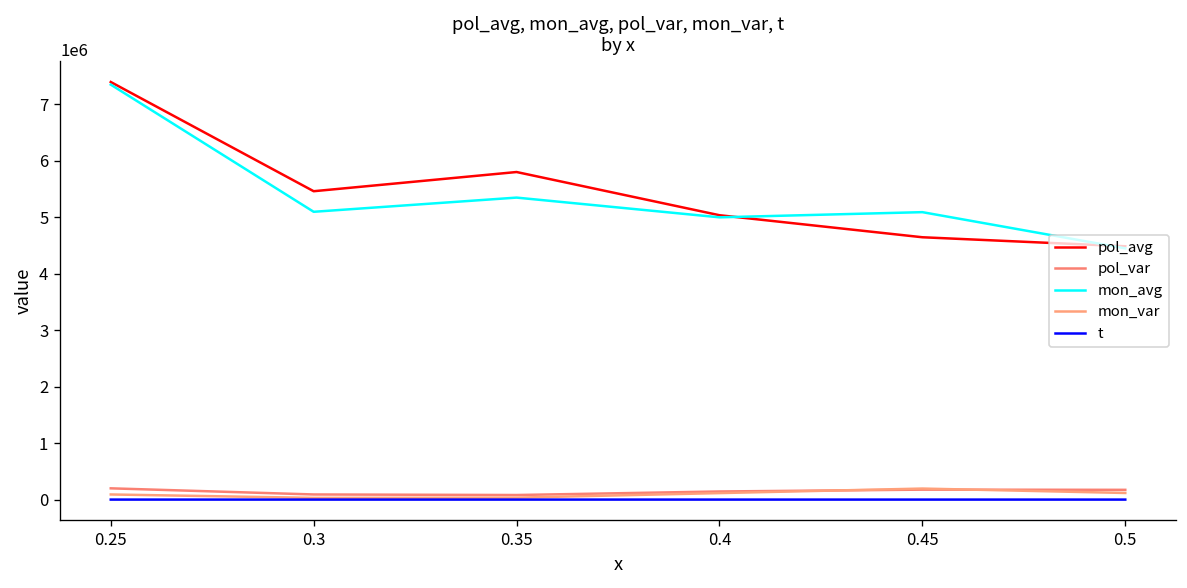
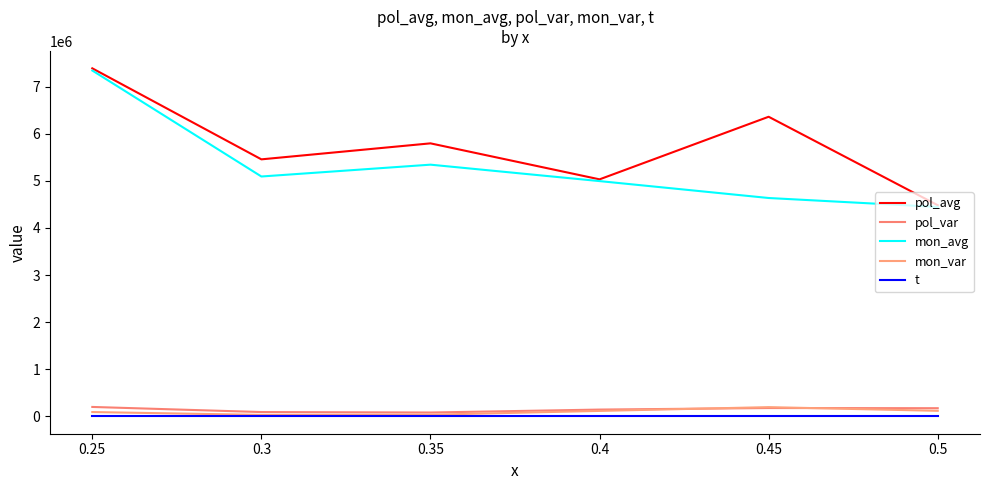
pol_avg, 0.45: 4600000 -> 6400000
mon_avg, 0.45: 5100000 -> 4600000
